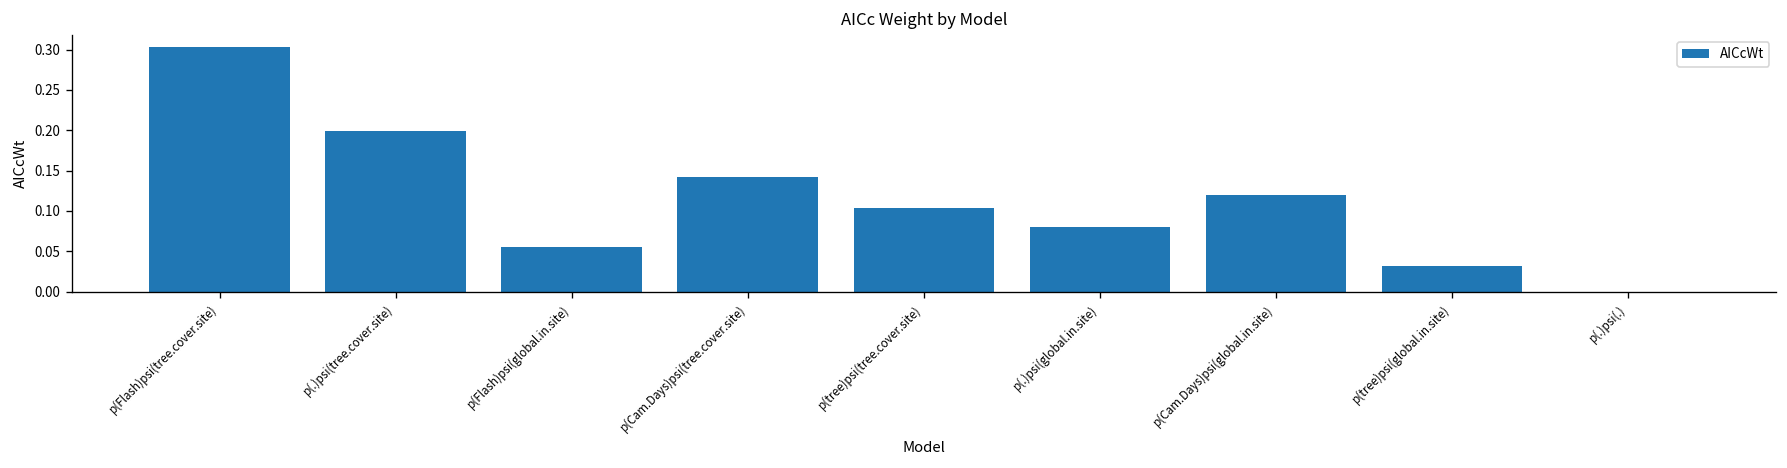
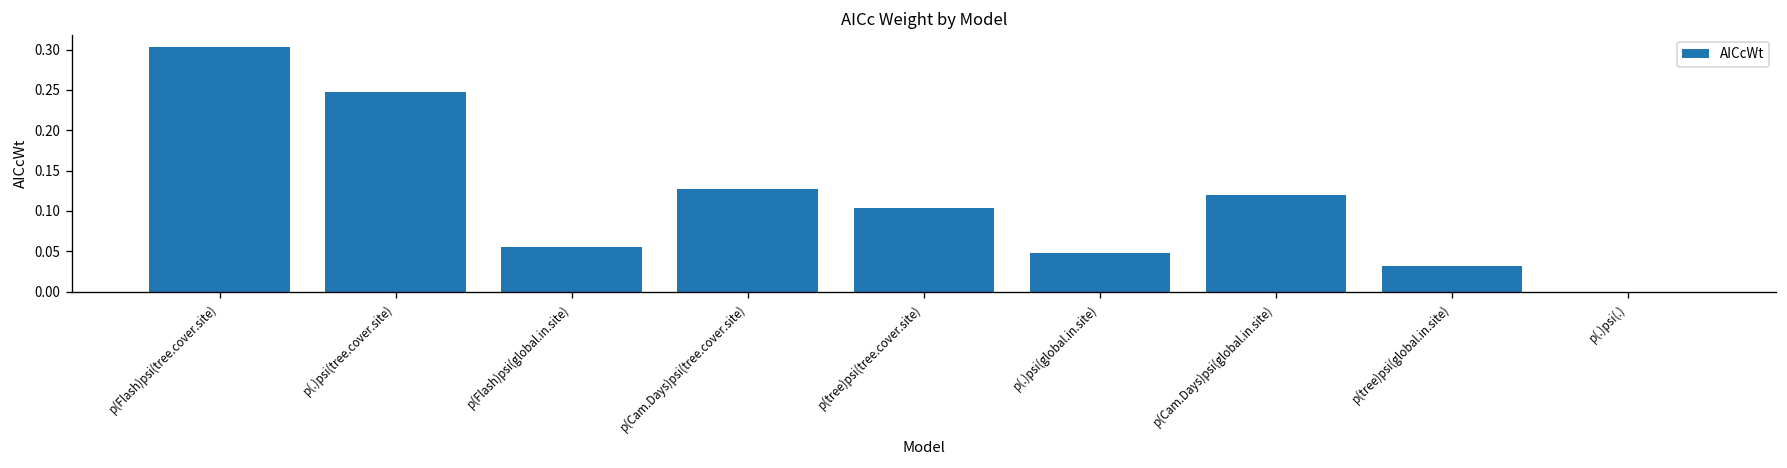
p(.)psi(tree.cover.site): 0.20 -> 0.25
p(Cam.Days)psi(tree.cover.site): 0.14 -> 0.13
p(.)psi(global.in.site): 0.08 -> 0.05
